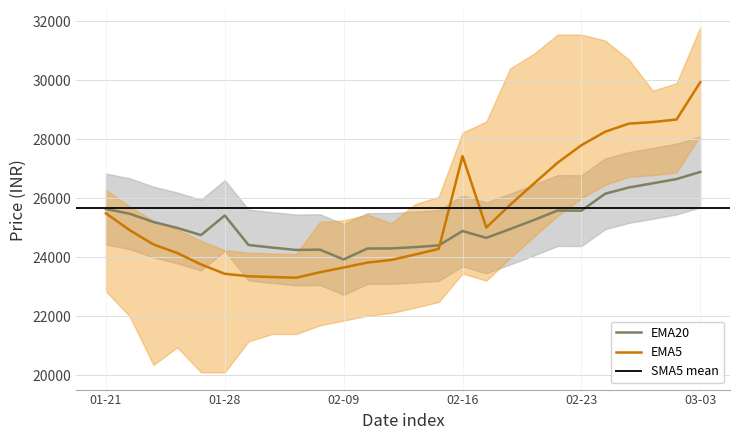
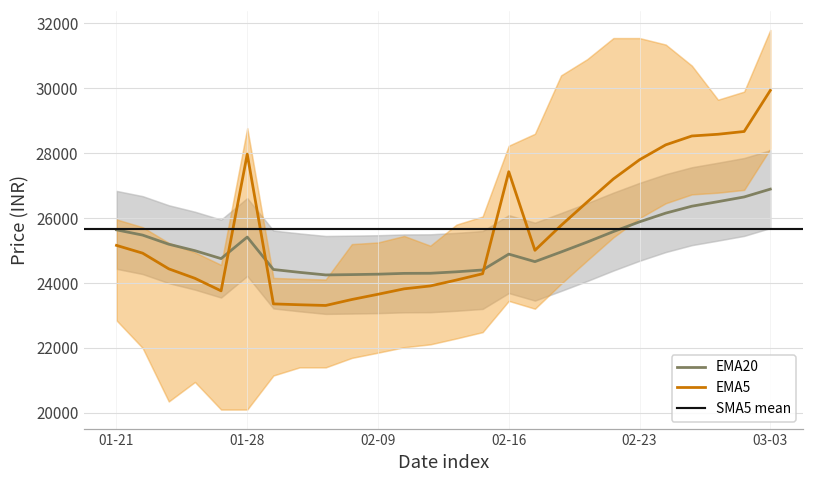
EMA5, 01-21: 25500 -> 25200
EMA5, 01-28: 23400 -> 28000
EMA20, 02-09: 23900 -> 24300
EMA20, 02-23: 25600 -> 25900
